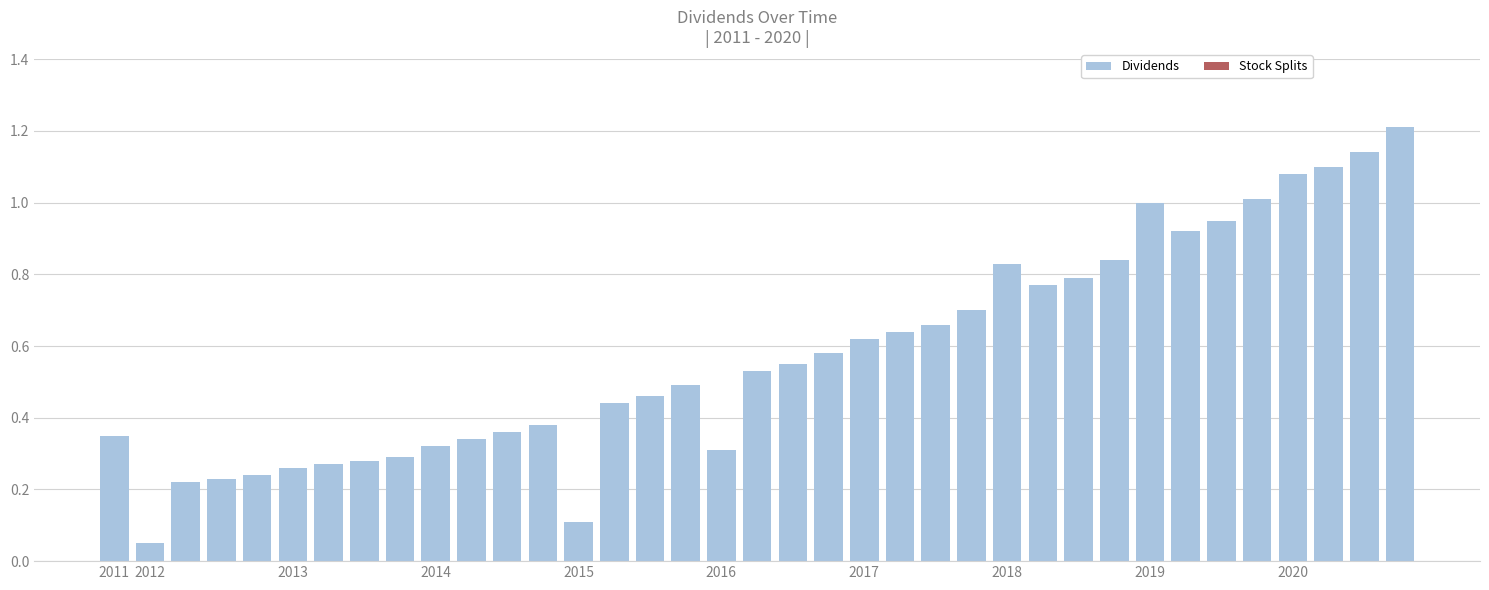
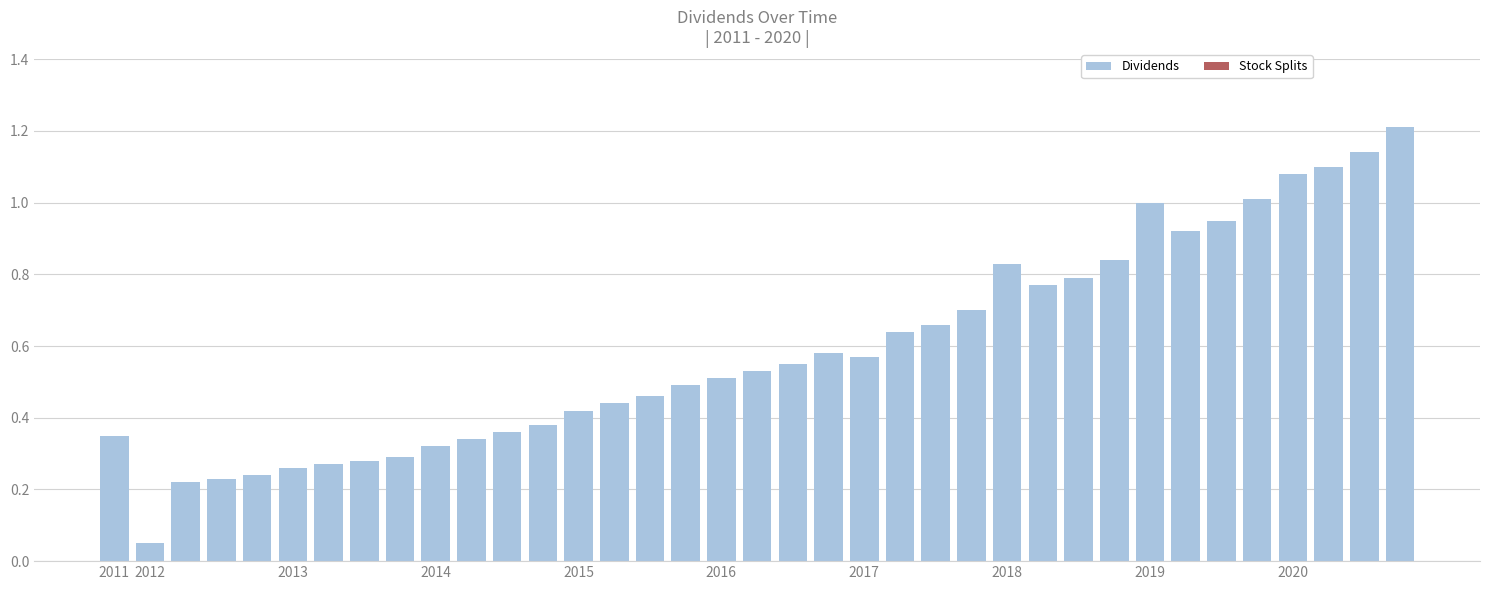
Dividends, 2015: 0.11 -> 0.42
Dividends, 2016: 0.31 -> 0.51
Dividends, 2017: 0.62 -> 0.57
